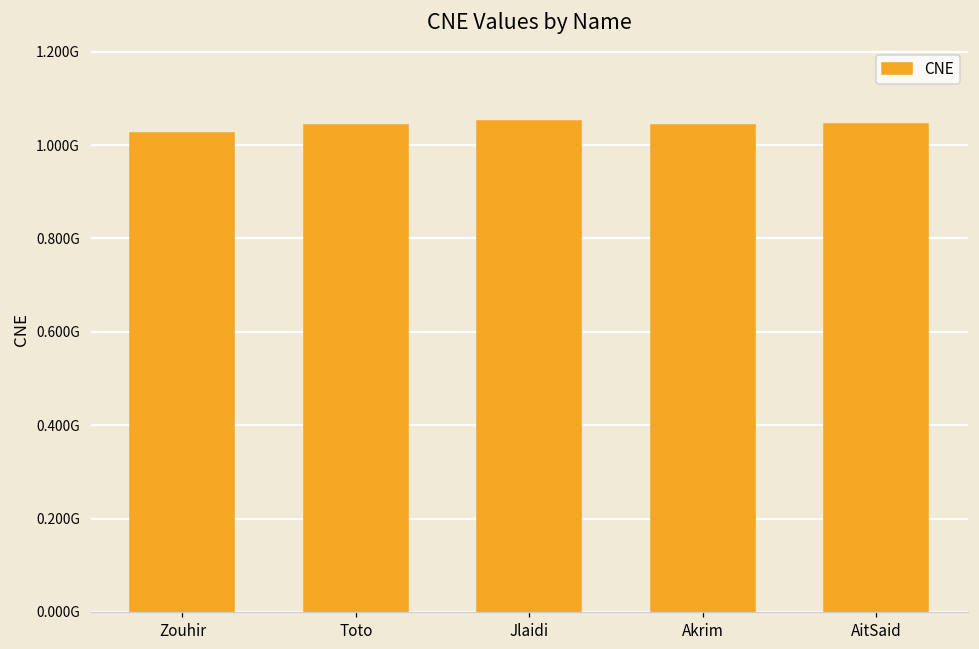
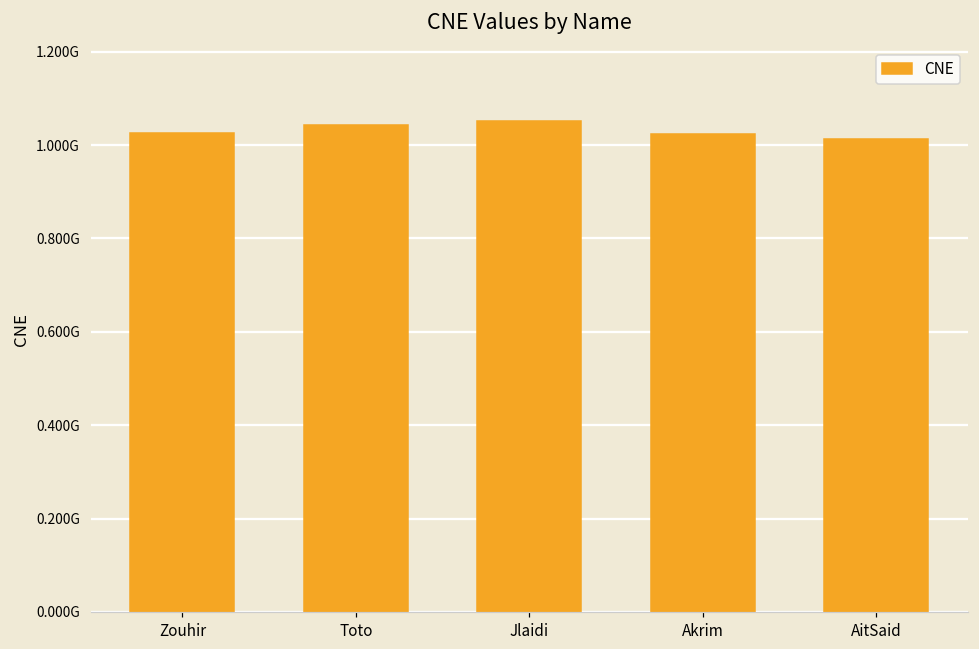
Akrim: 1040000000 -> 1020000000
AitSaid: 1040000000 -> 1010000000
